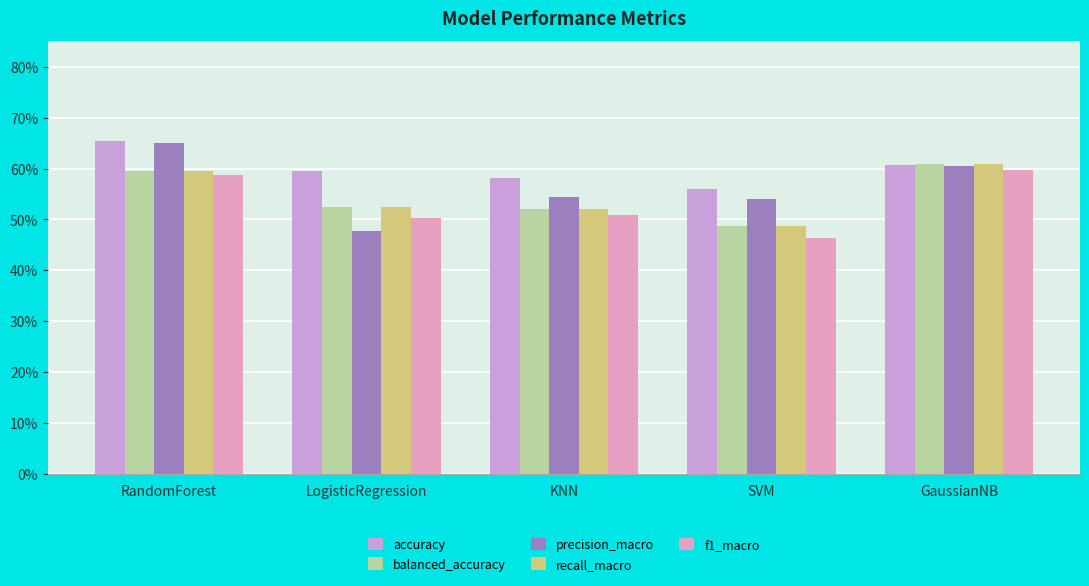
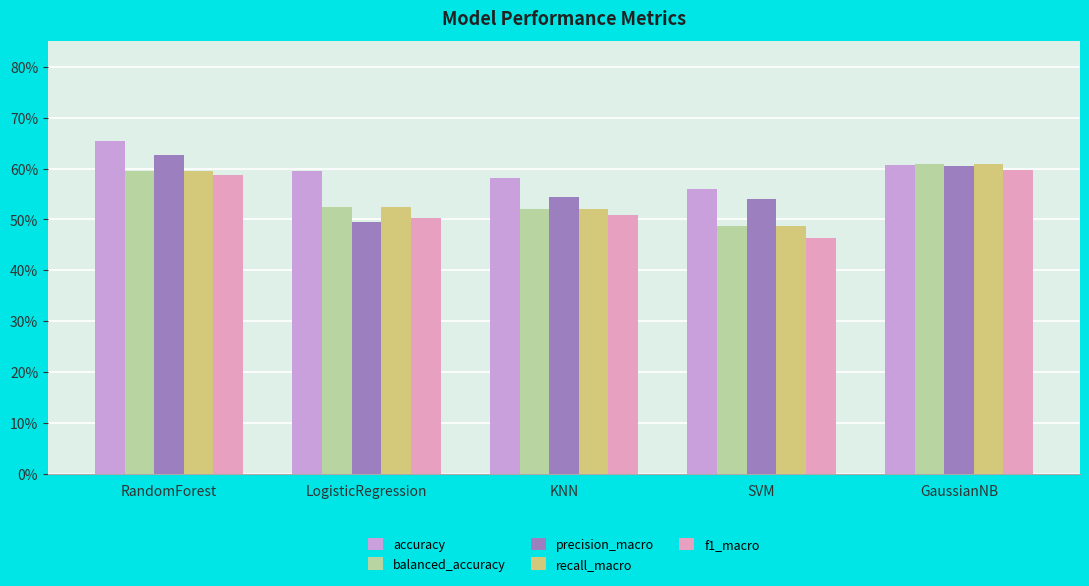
precision_macro, RandomForest: 65% -> 63%
precision_macro, LogisticRegression: 48% -> 49%
